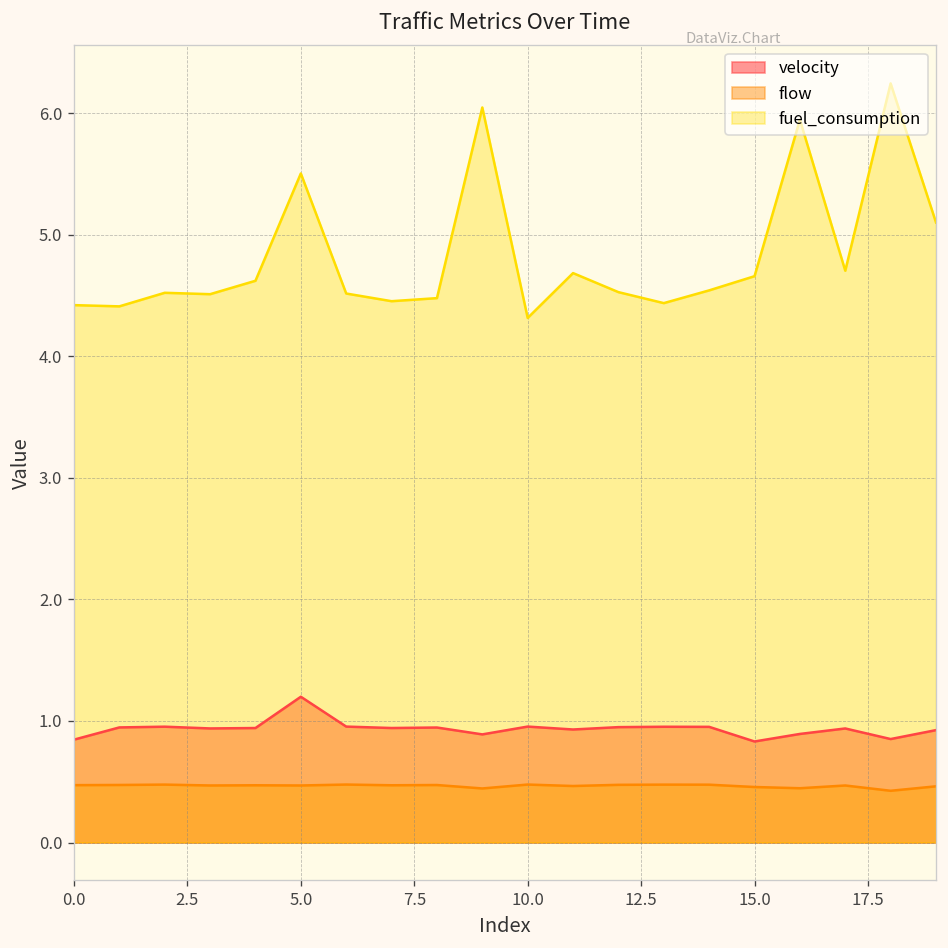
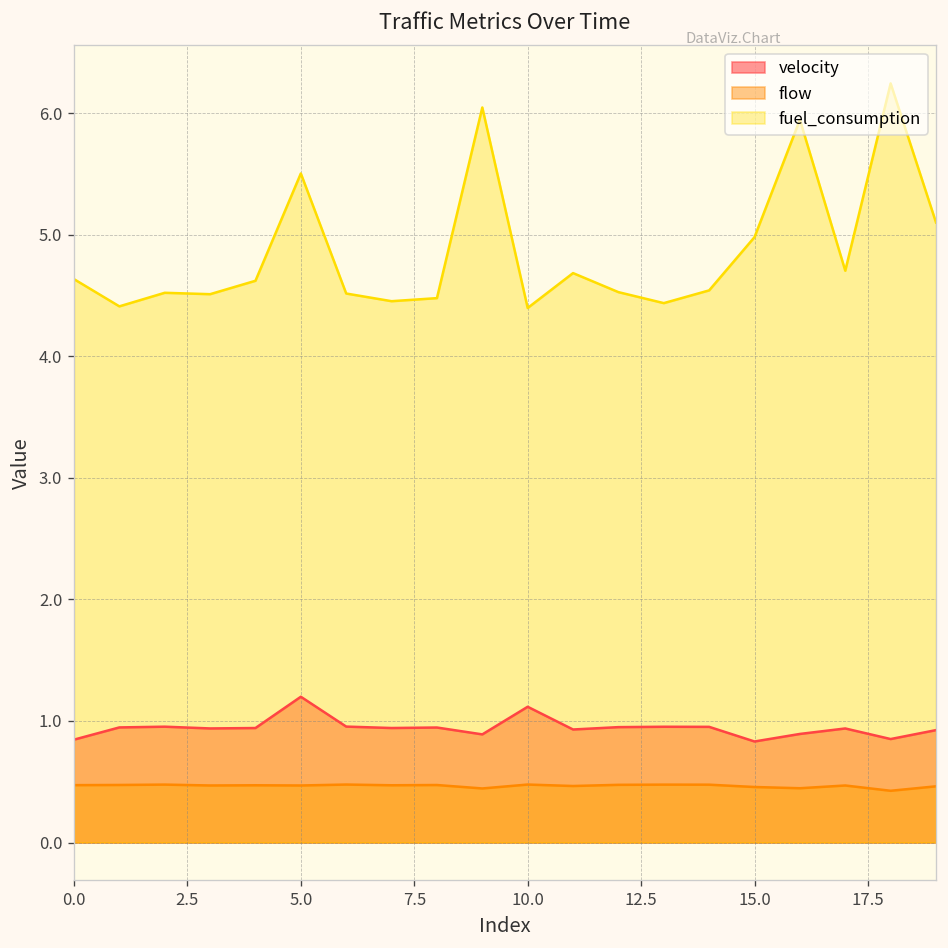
fuel_consumption, 0.0: 4.42 -> 4.63
velocity, 10.0: 0.95 -> 1.12
fuel_consumption, 10.0: 4.31 -> 4.40
fuel_consumption, 15.0: 4.66 -> 4.98
